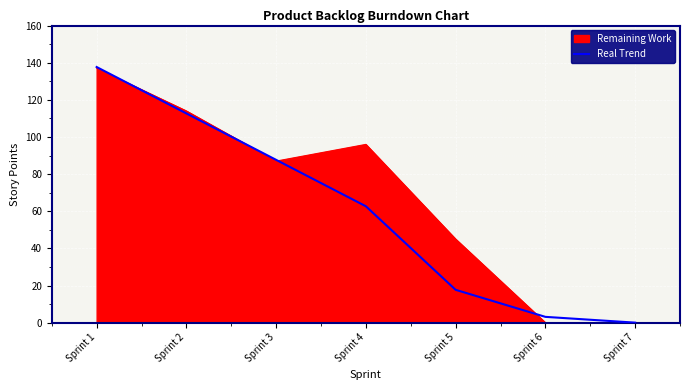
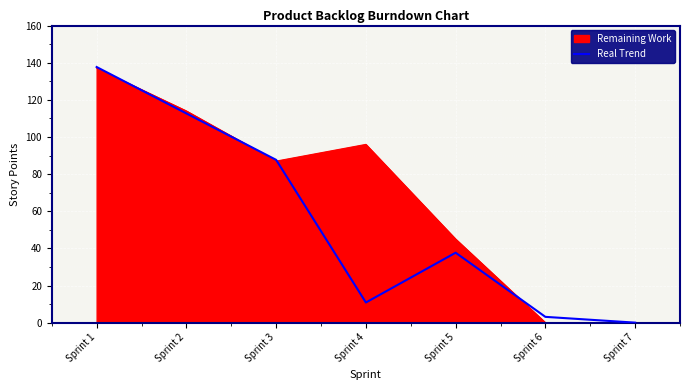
Real Trend, Sprint 4: 63 -> 11
Real Trend, Sprint 5: 18 -> 38
